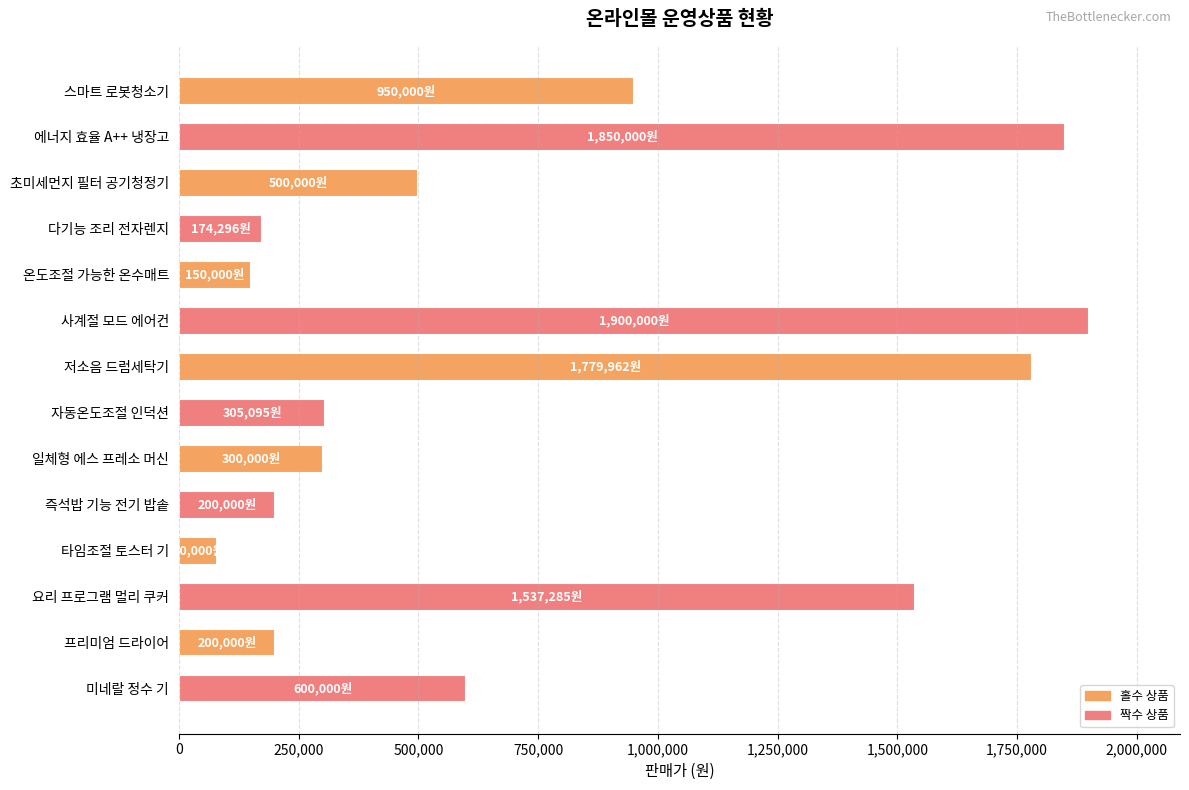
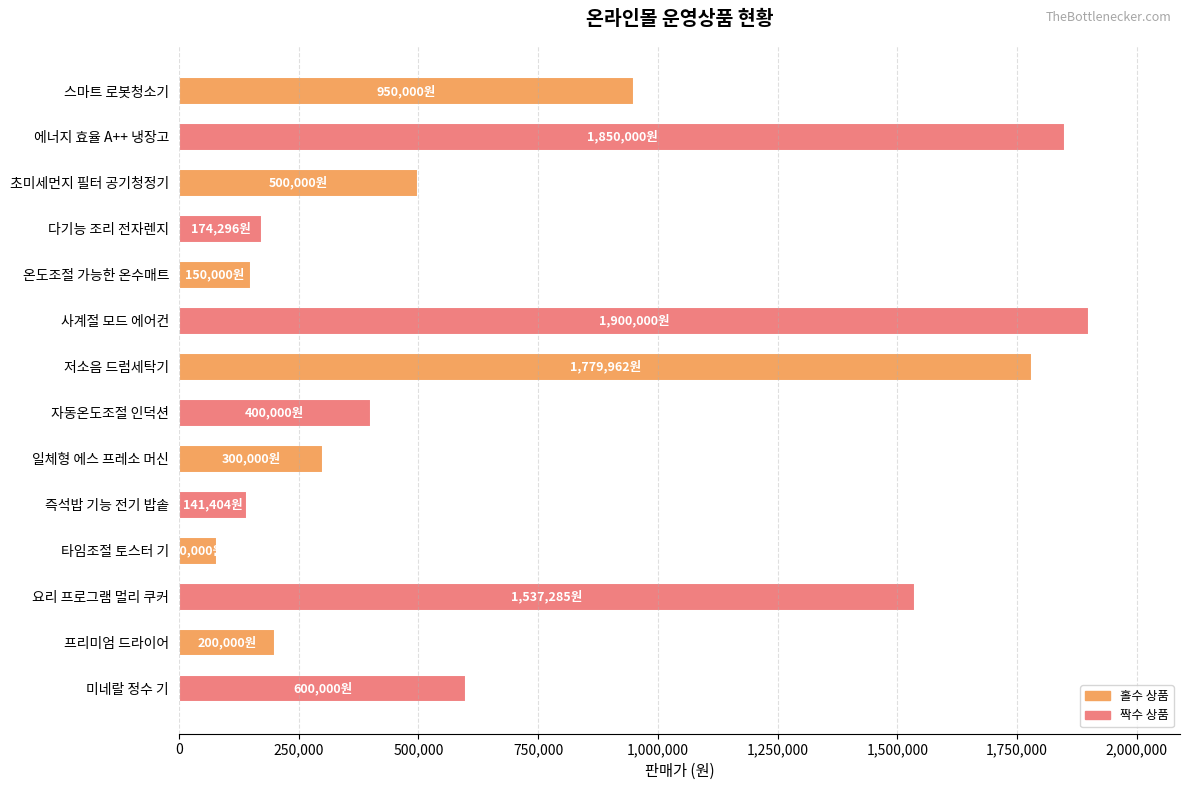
자동온도조절 인덕션: 305,095원 -> 400,000원
즉석밥 기능 전기 밥솥: 200,000원 -> 141,404원
